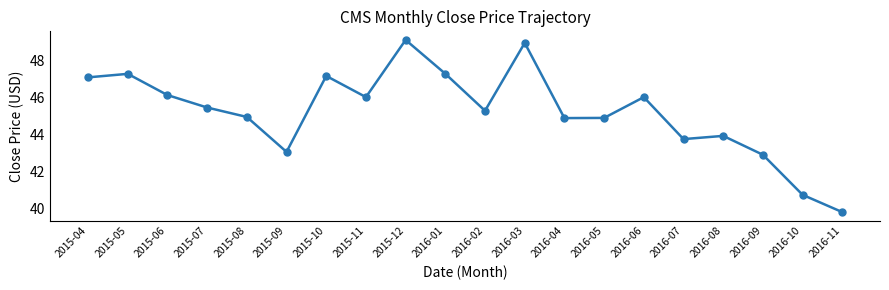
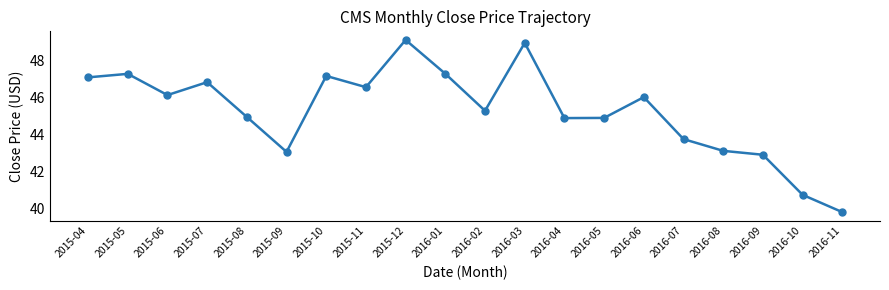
2015-07: 45.5 -> 46.8
2015-11: 46.0 -> 46.6
2016-08: 43.9 -> 43.1
